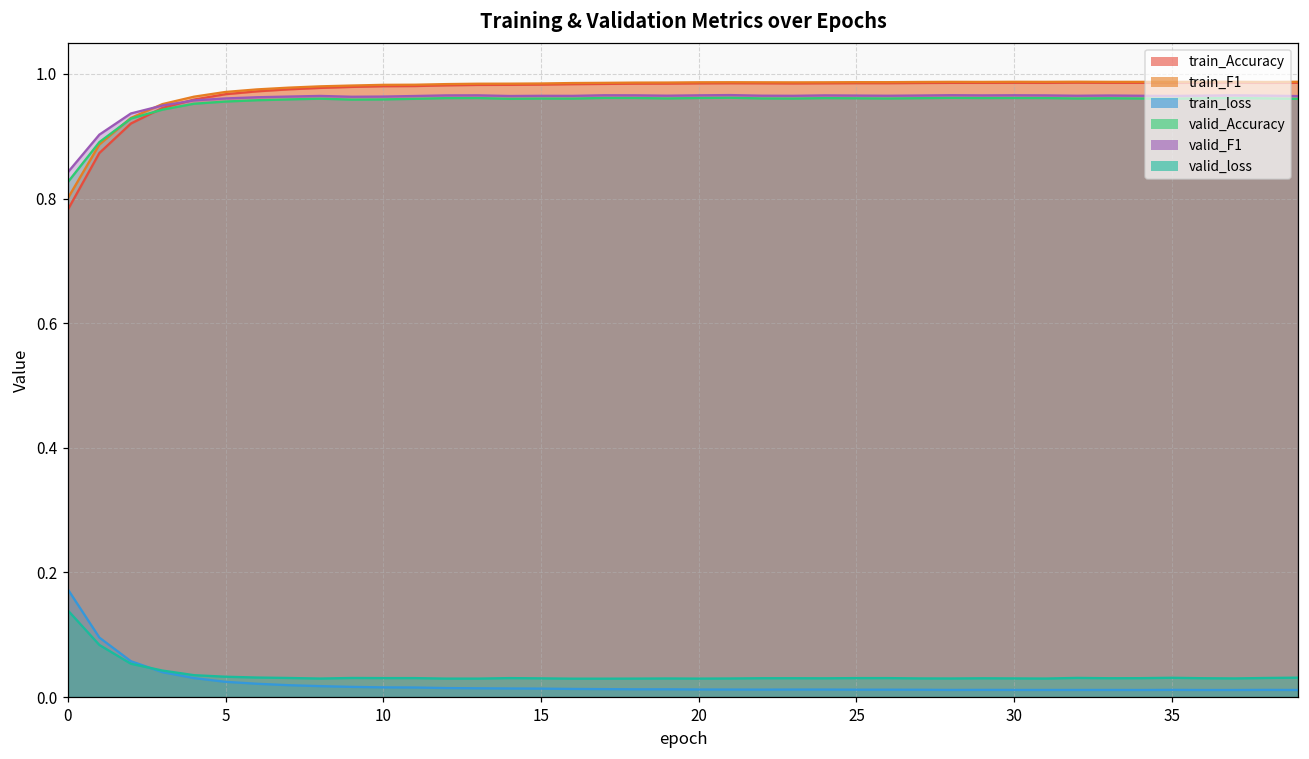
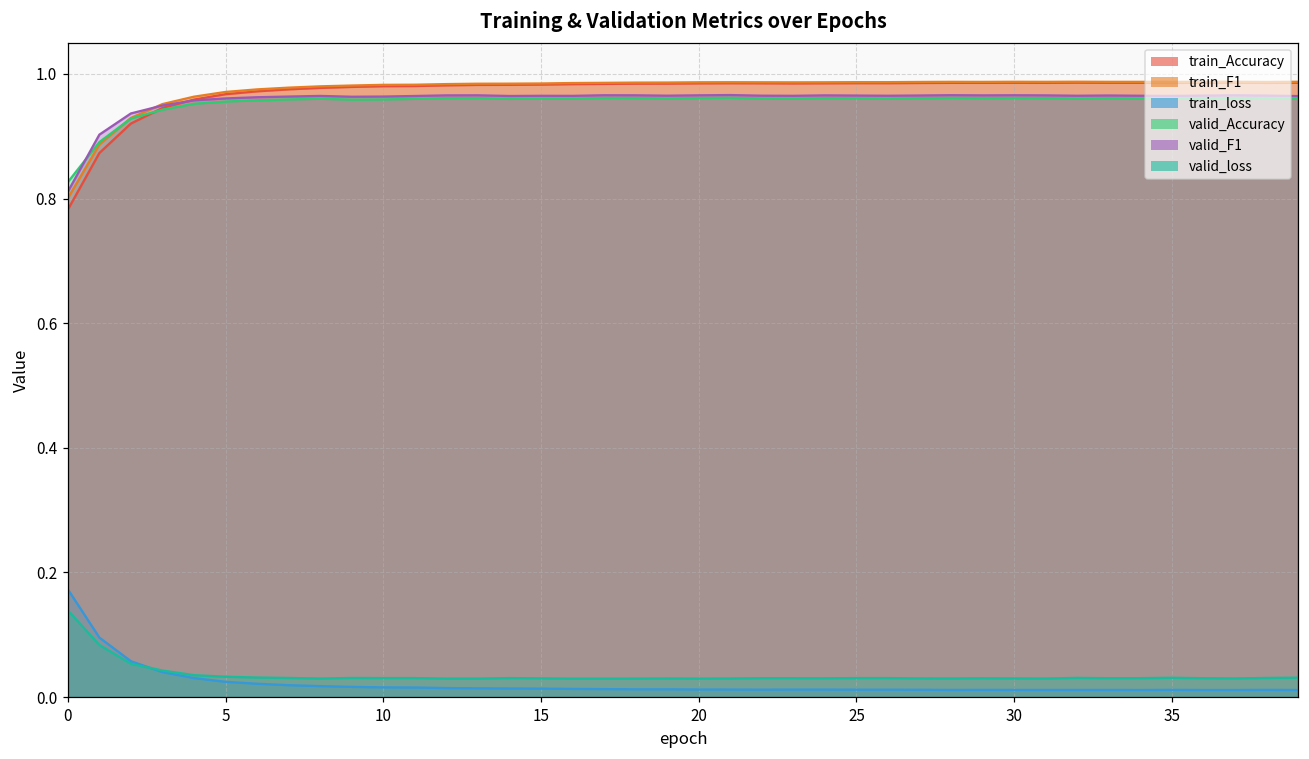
valid_F1, 0: 0.84 -> 0.81
